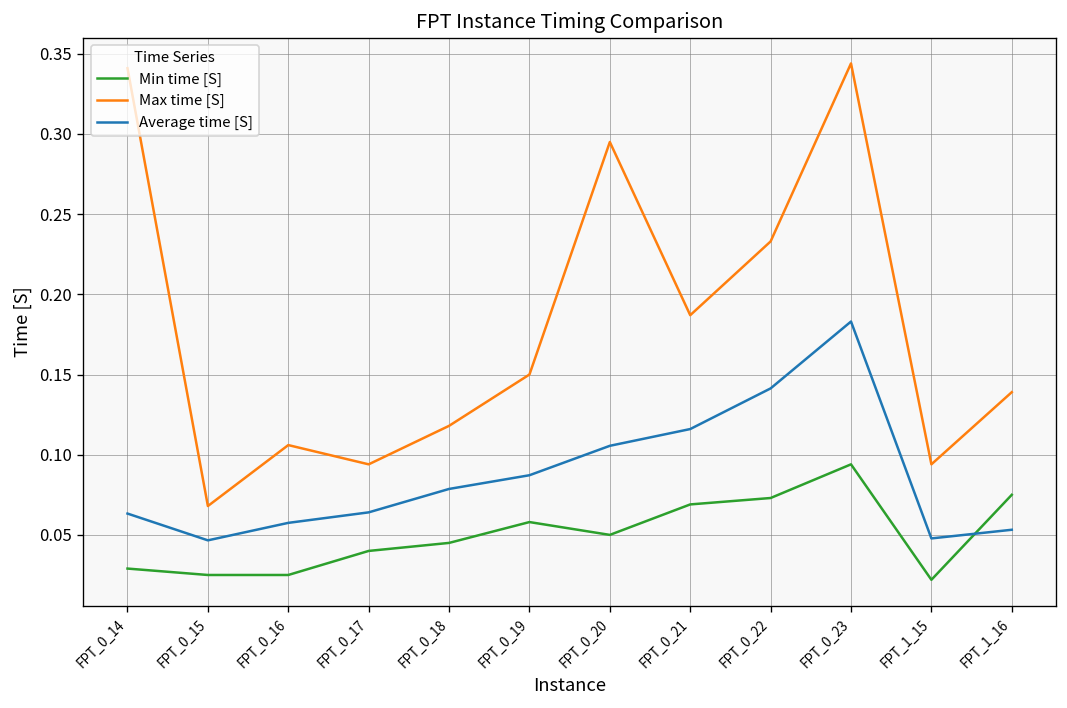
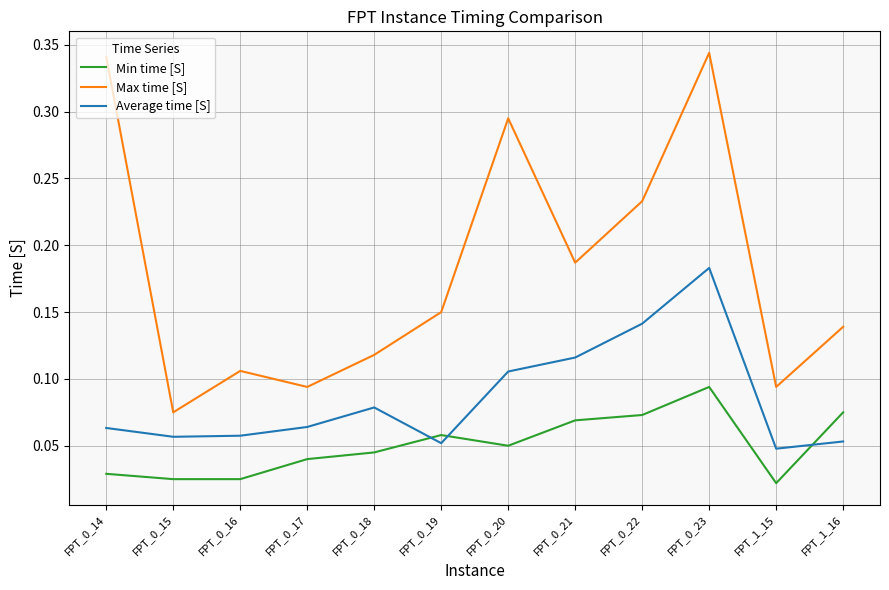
Max time [S], FPT_0_15: 0.068 -> 0.075
Average time [S], FPT_0_15: 0.047 -> 0.057
Average time [S], FPT_0_19: 0.087 -> 0.052
